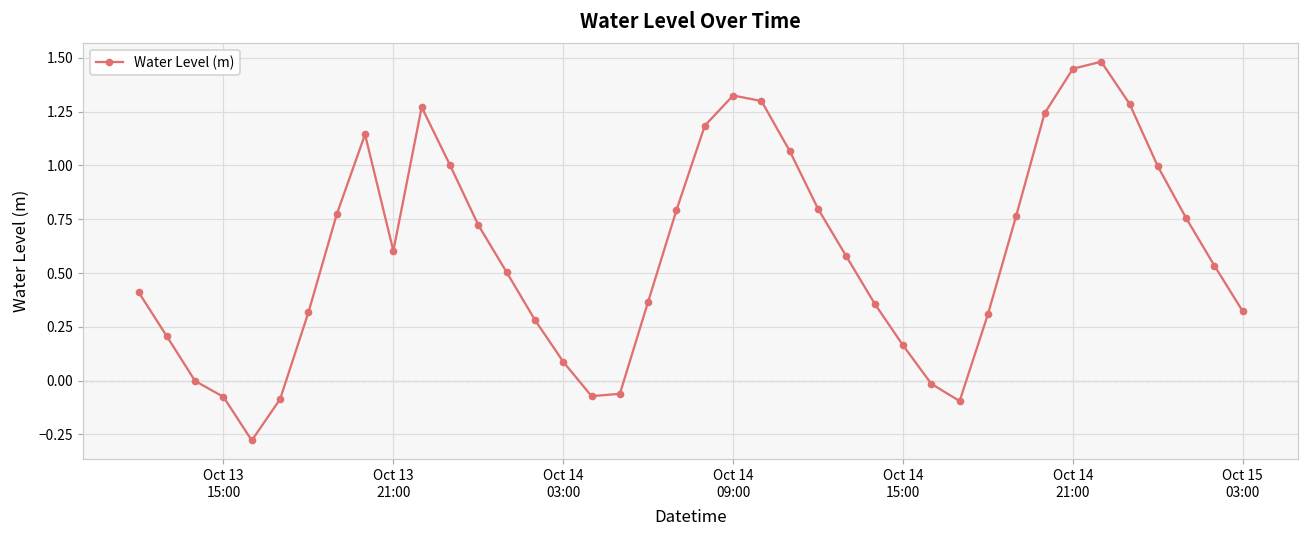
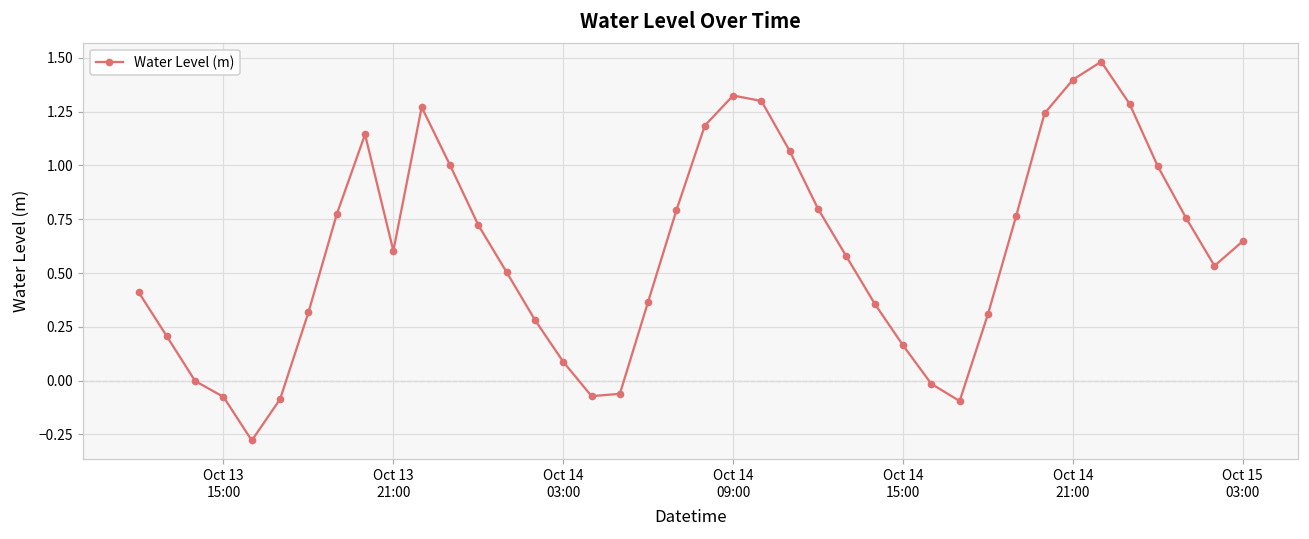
Oct 14 21:00: 1.45 -> 1.40
Oct 15 03:00: 0.32 -> 0.65
